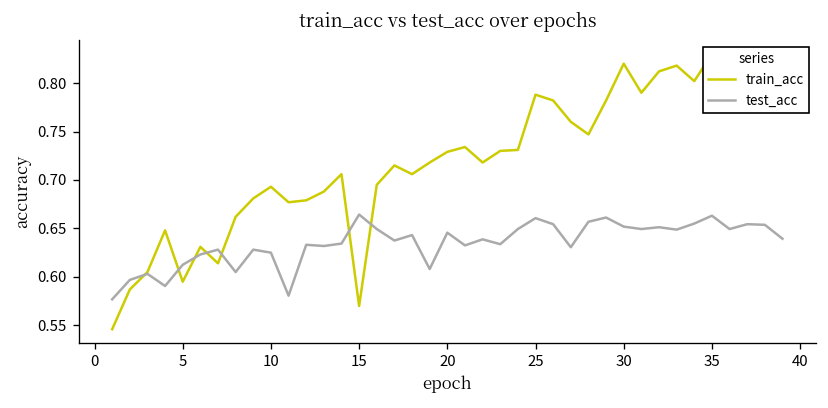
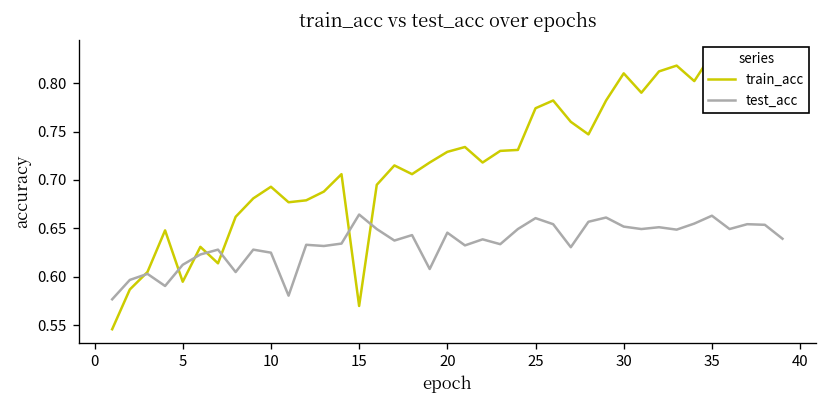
train_acc, 25: 0.79 -> 0.77
train_acc, 30: 0.82 -> 0.81
